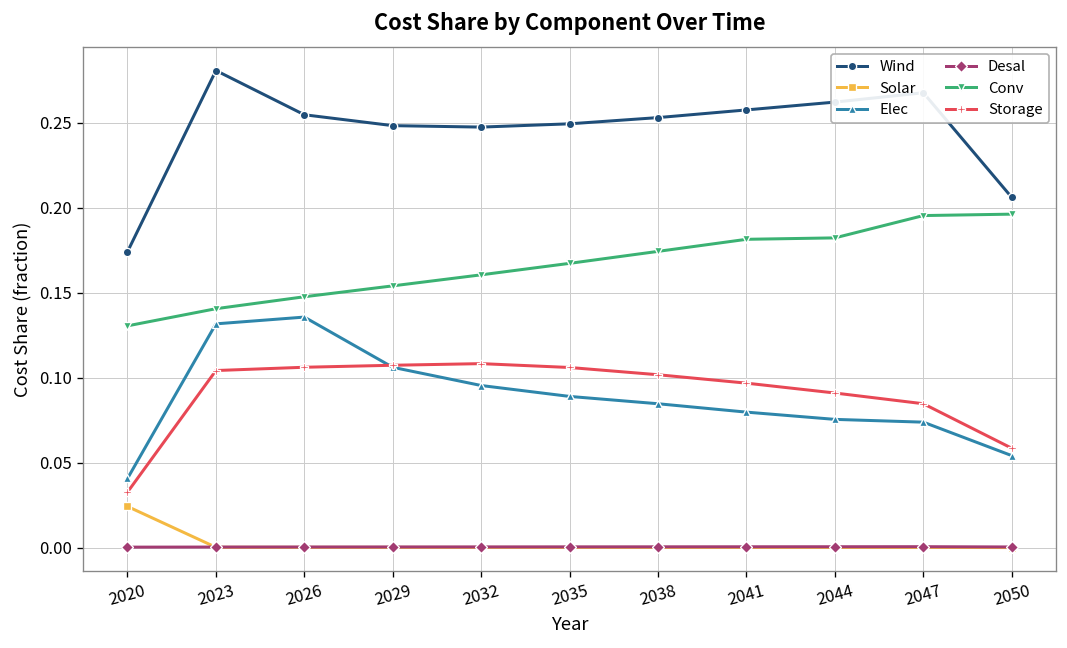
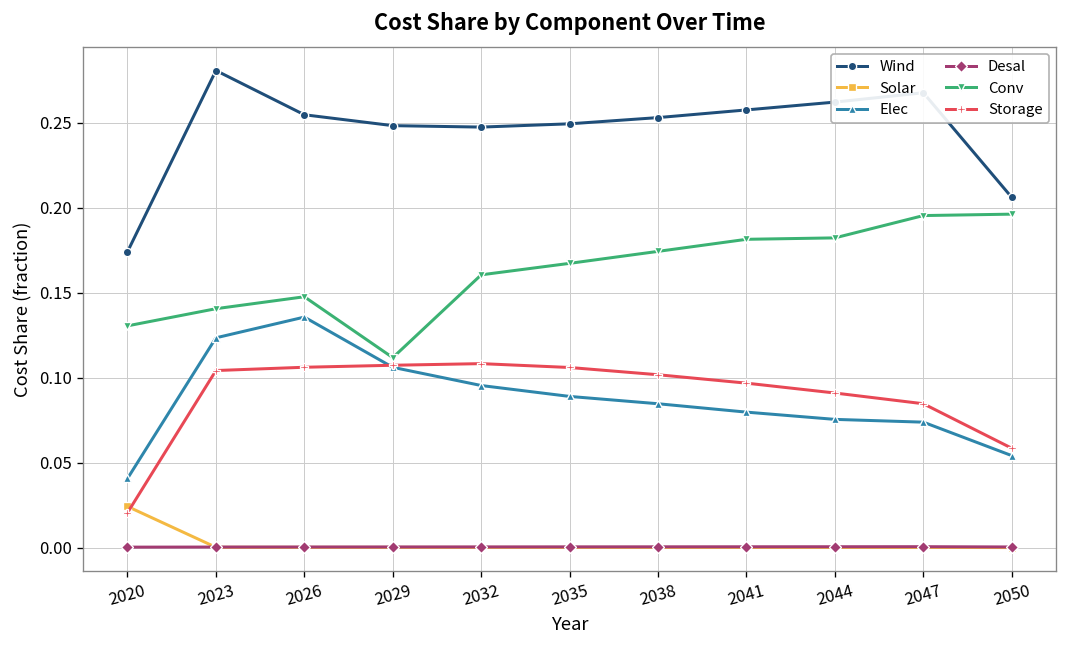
Storage, 2020: 0.033 -> 0.021
Elec, 2023: 0.132 -> 0.124
Conv, 2029: 0.154 -> 0.112
